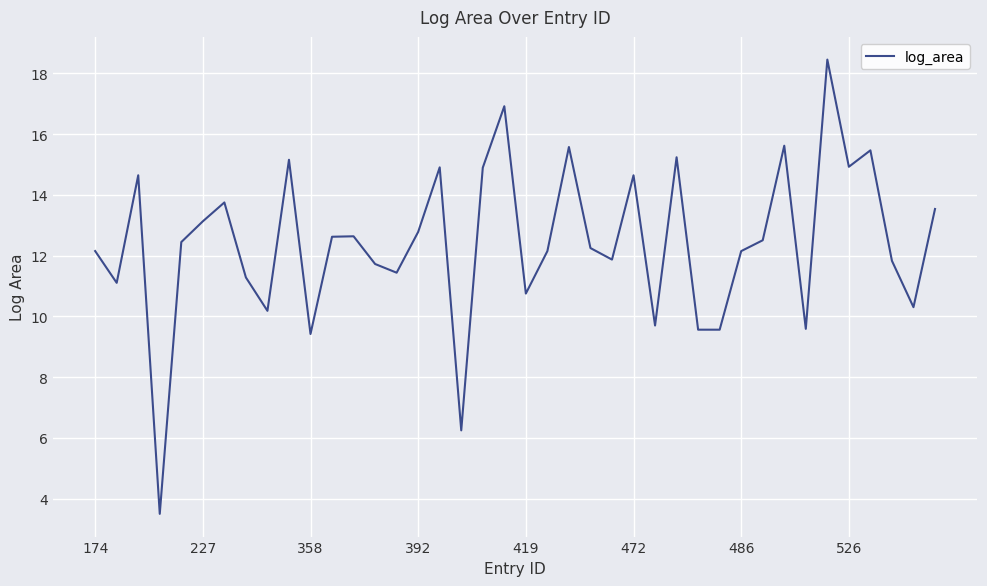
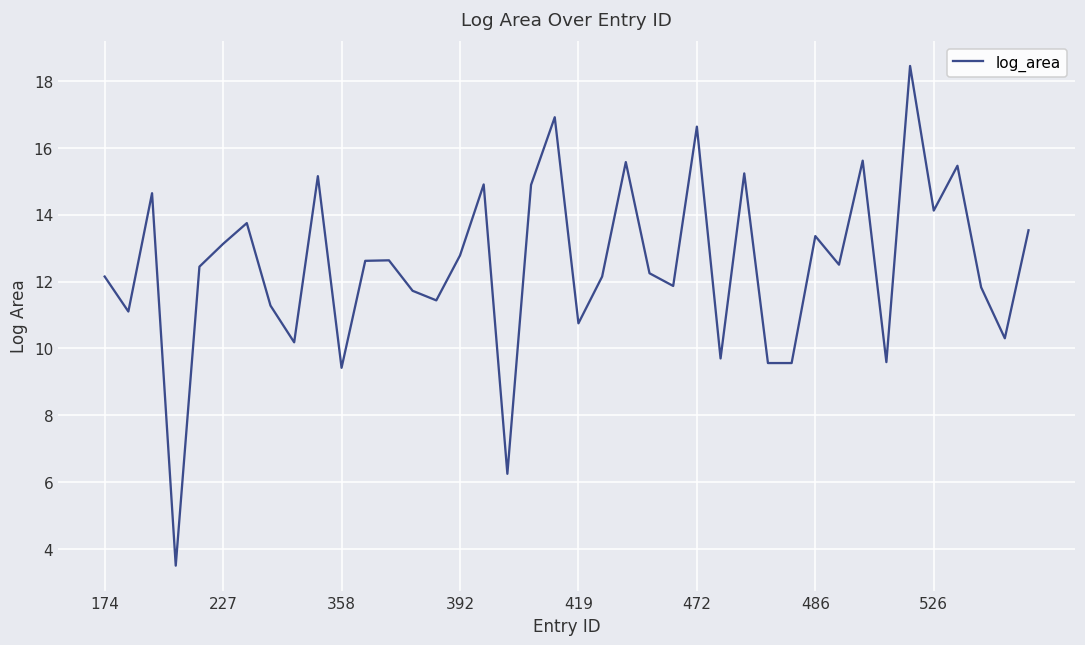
472: 14.6 -> 16.6
486: 12.1 -> 13.4
526: 14.9 -> 14.1
